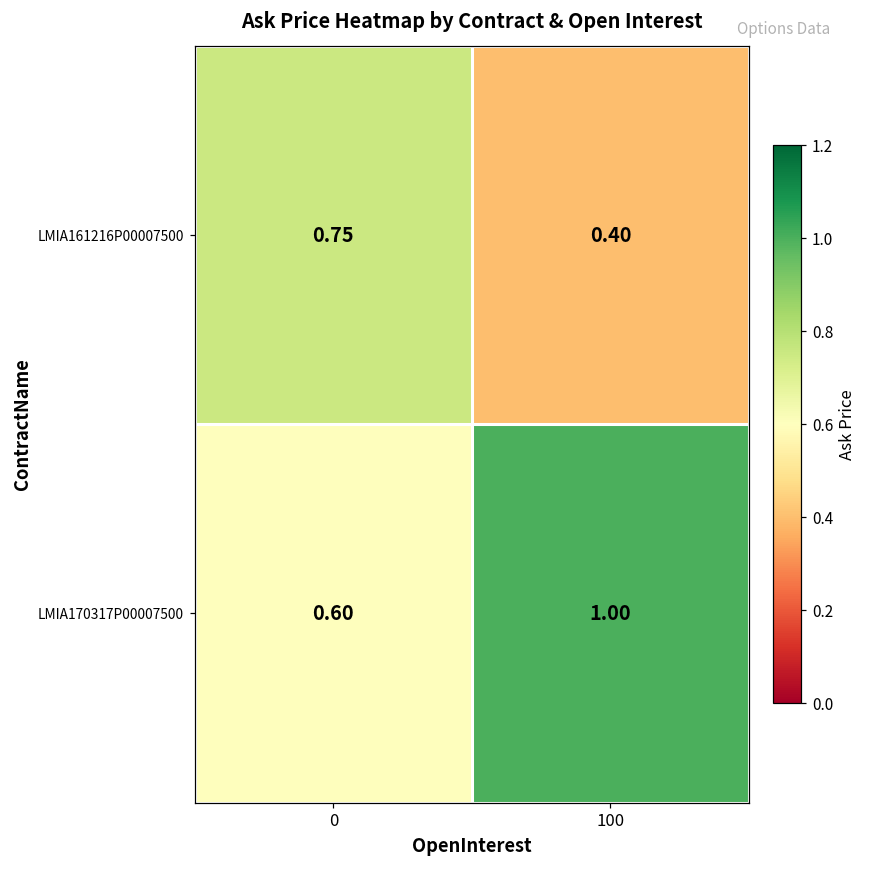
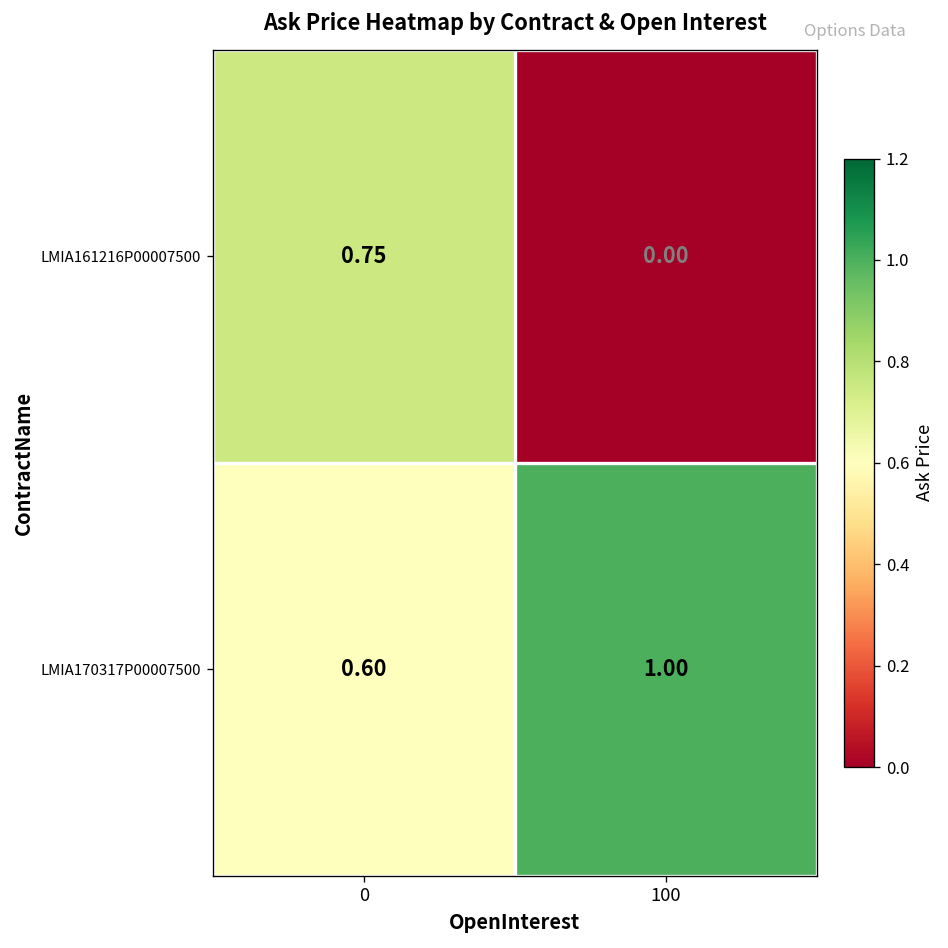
LMIA161216P00007500, 100: 0.40 -> 0.00
